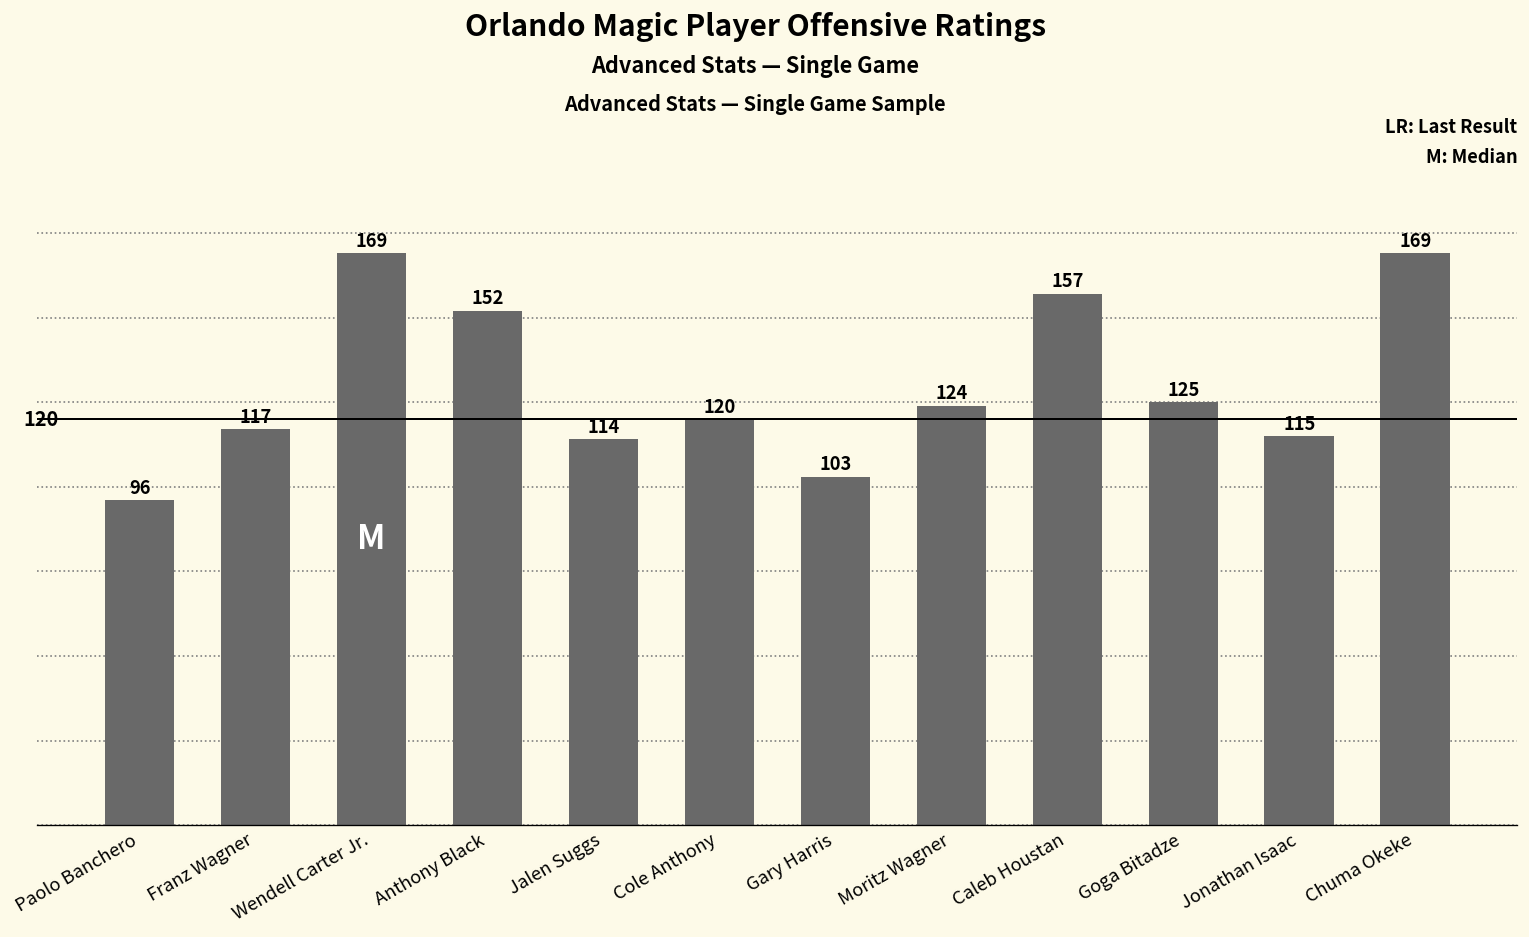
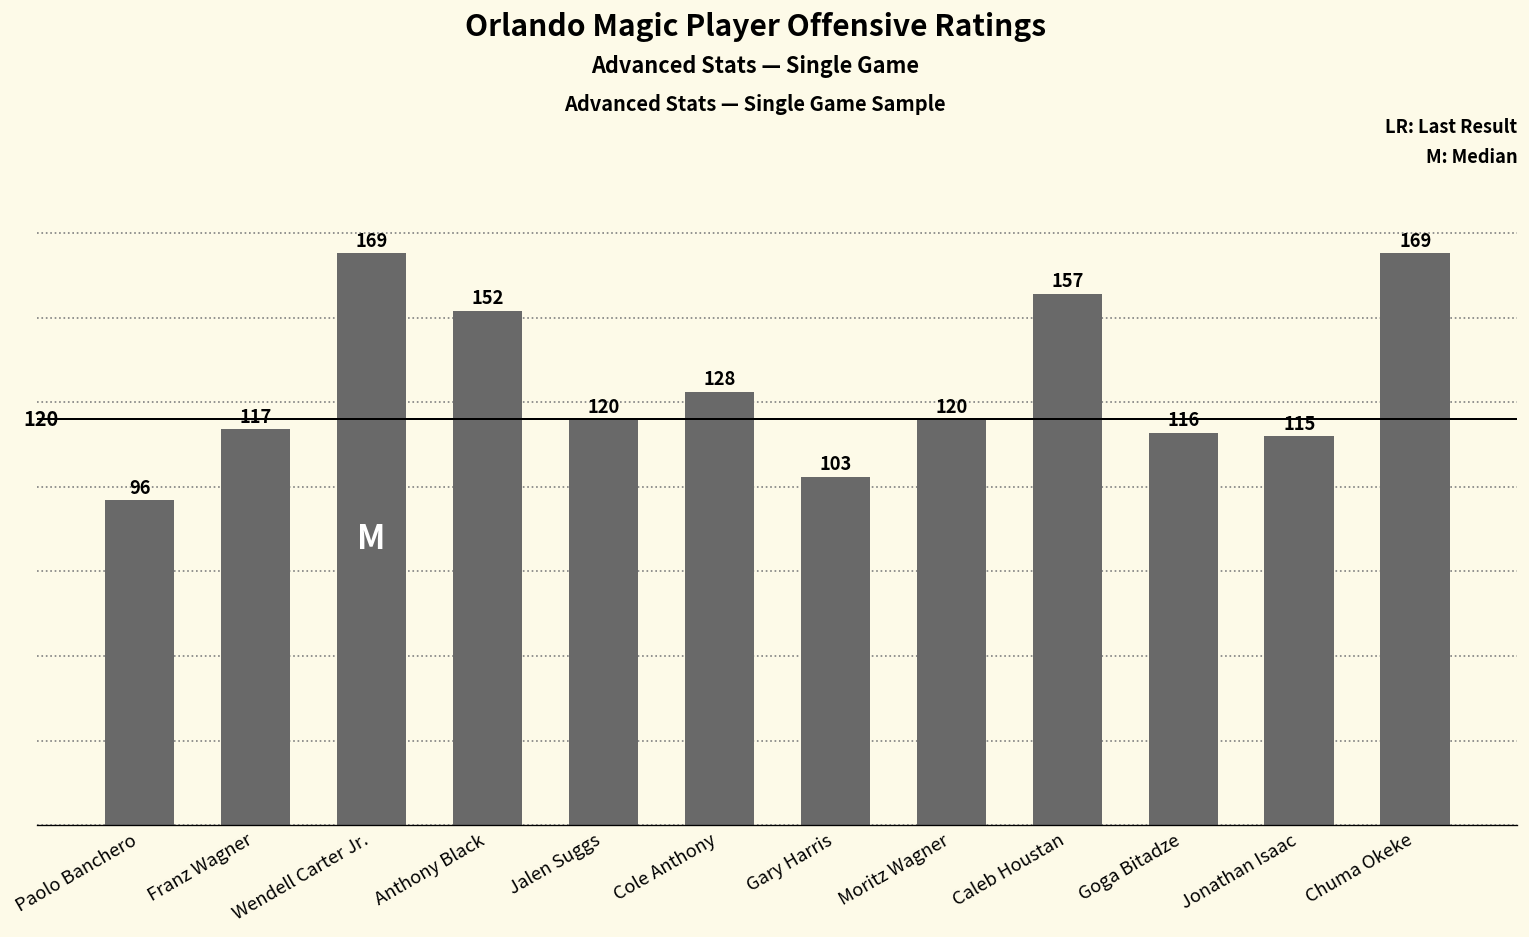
Jalen Suggs: 114 -> 120
Cole Anthony: 120 -> 128
Moritz Wagner: 124 -> 120
Goga Bitadze: 125 -> 116
